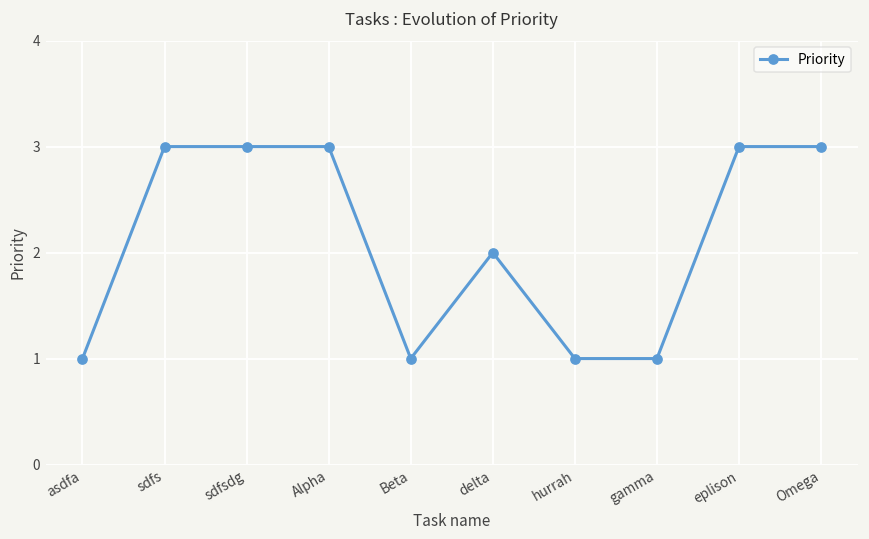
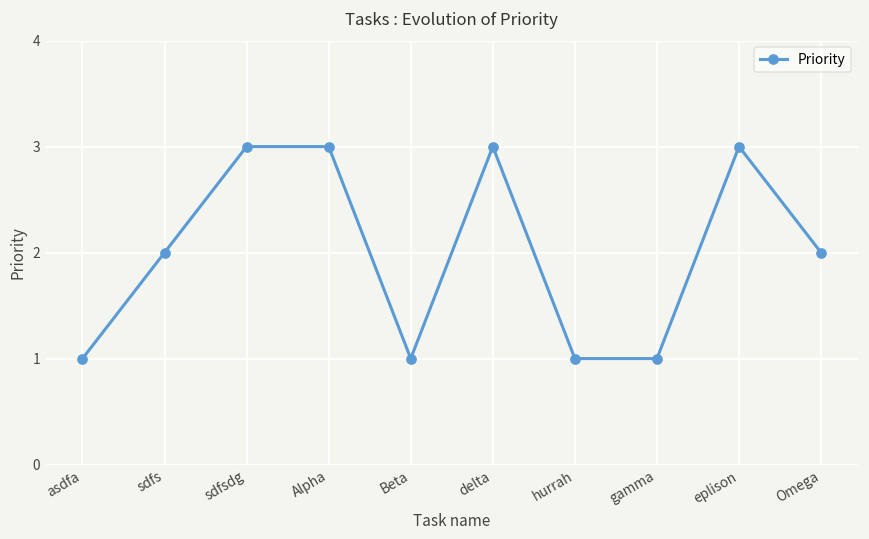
sdfs: 3 -> 2
delta: 2 -> 3
Omega: 3 -> 2
